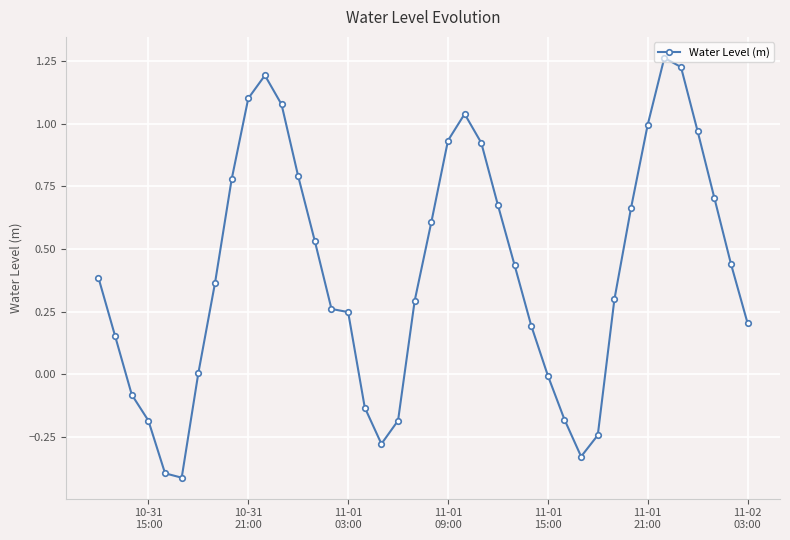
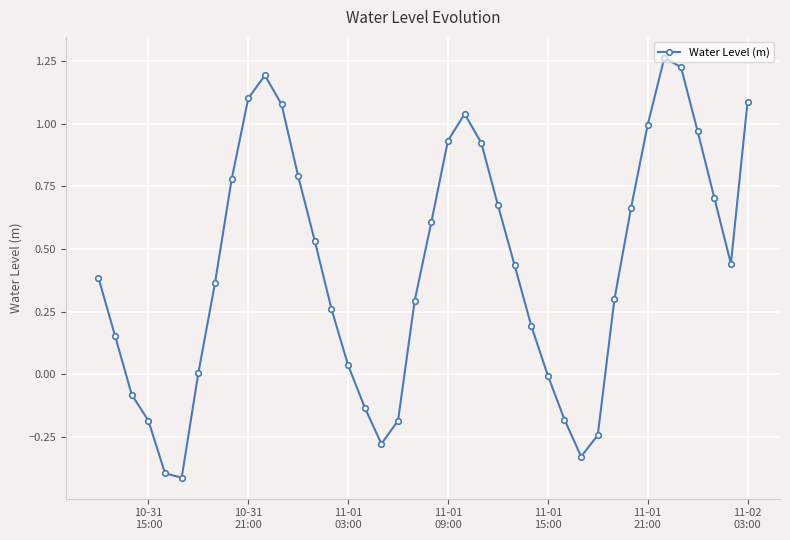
11-01 03:00: 0.25 -> 0.04
11-02 03:00: 0.20 -> 1.09
